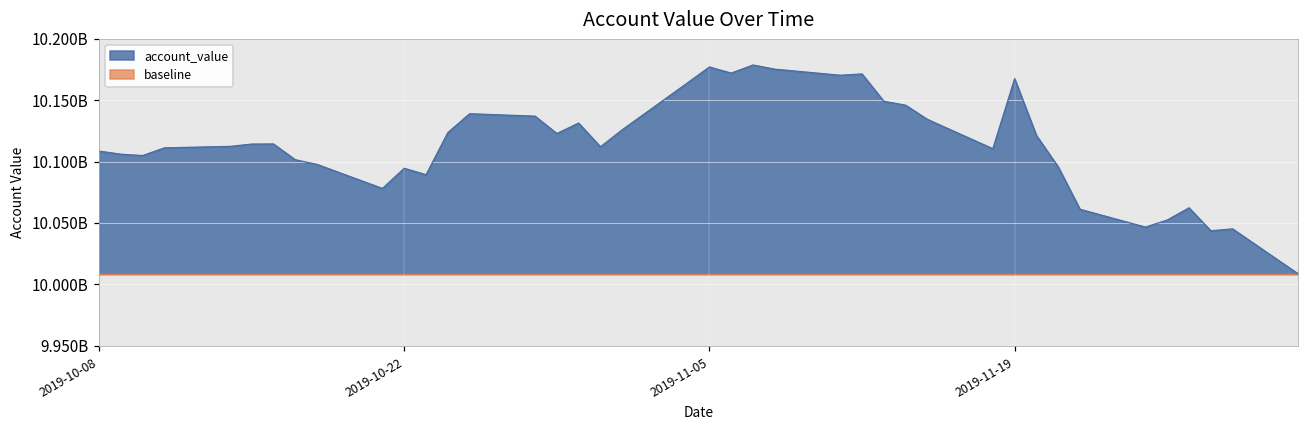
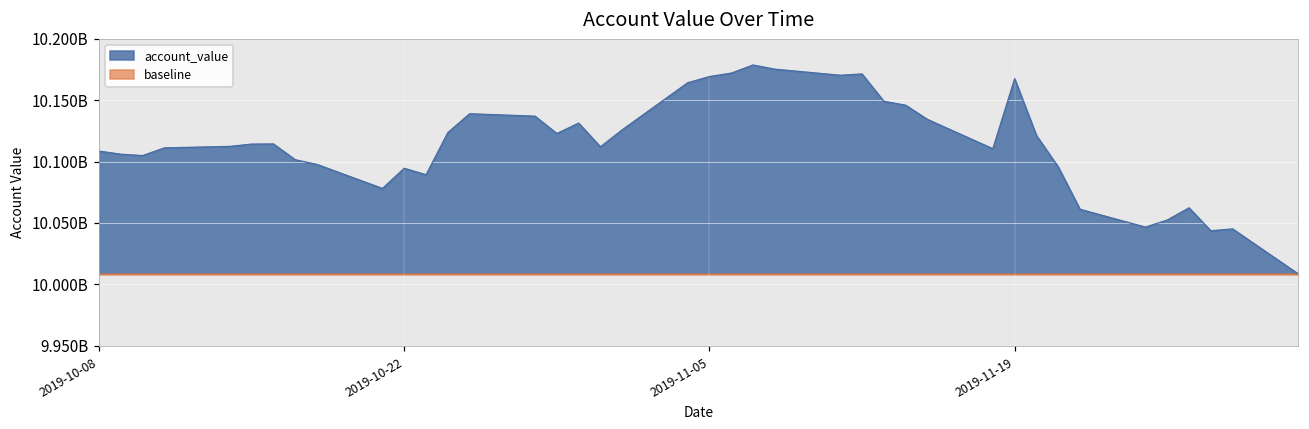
account_value, 2019-11-05: 10177000000 -> 10169000000
